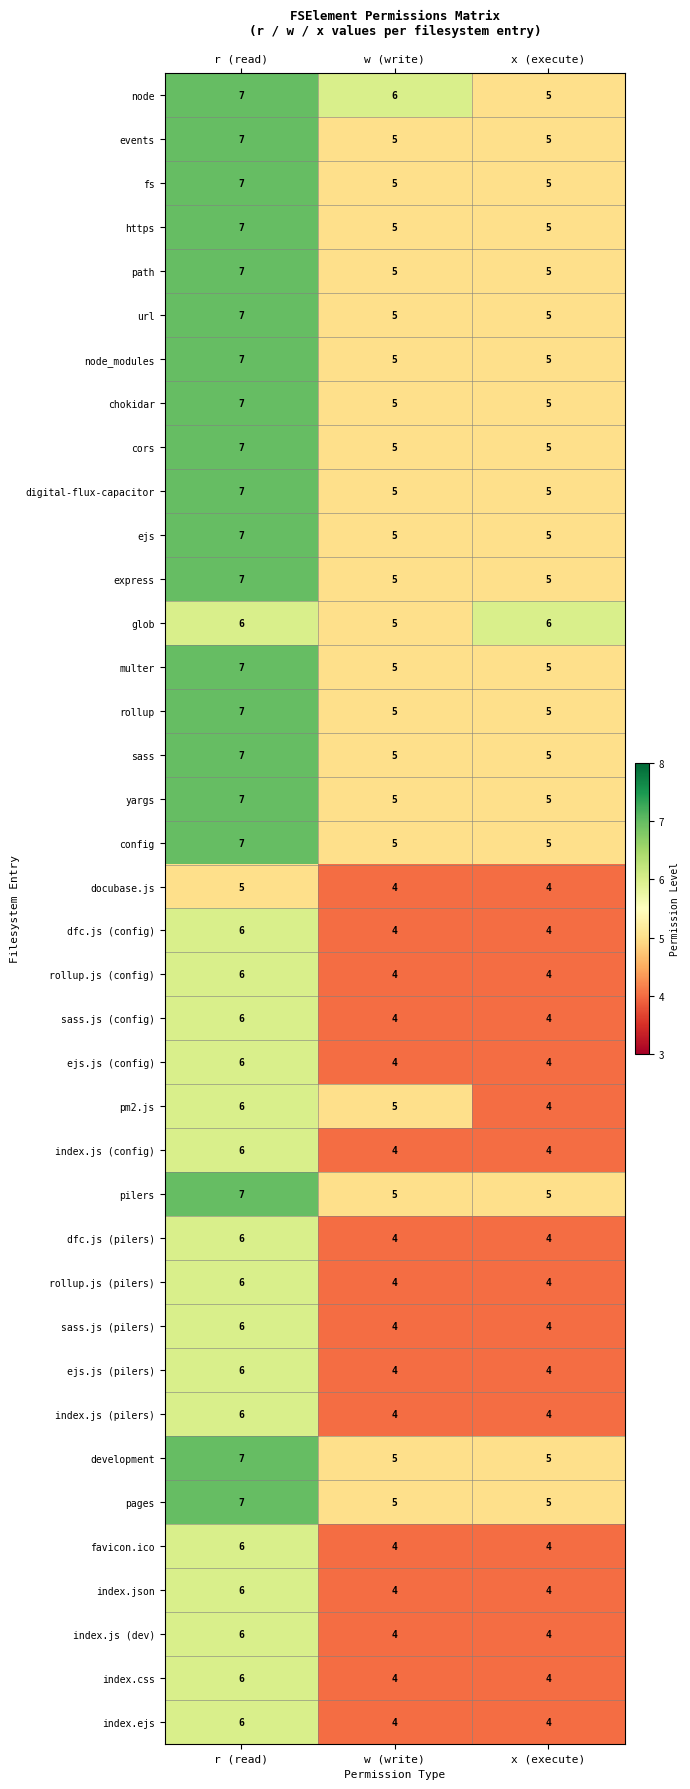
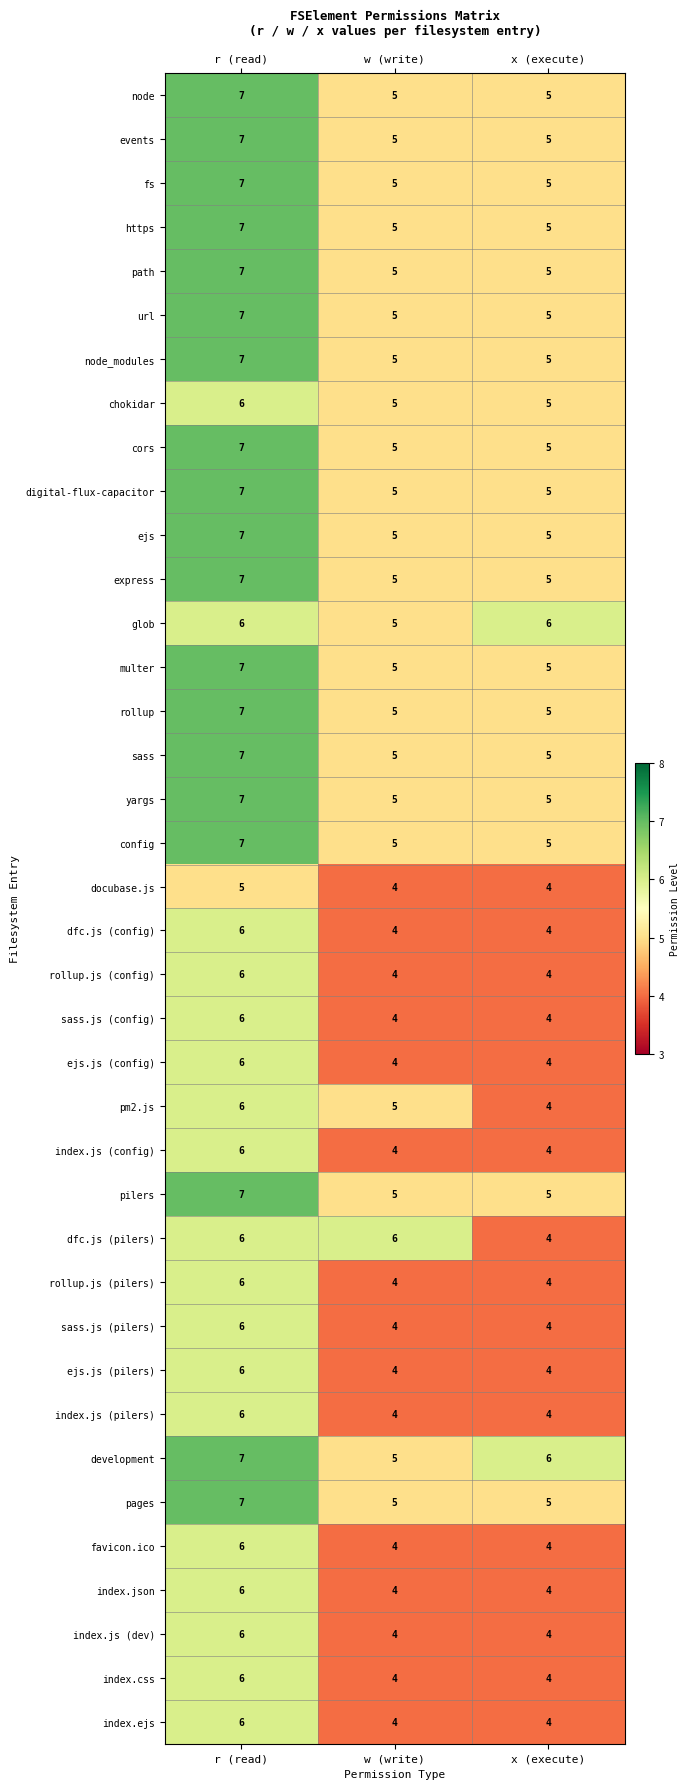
node, w (write): 6 -> 5
chokidar, r (read): 7 -> 6
dfc.js (pilers), w (write): 4 -> 6
development, x (execute): 5 -> 6
